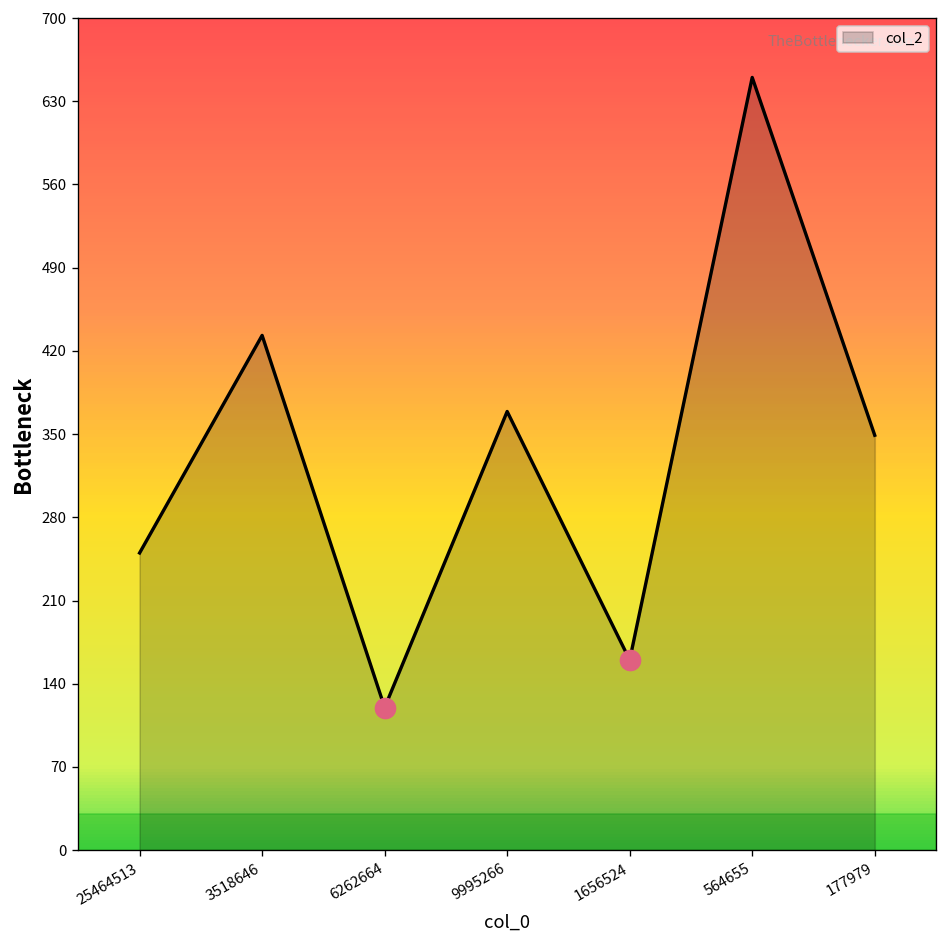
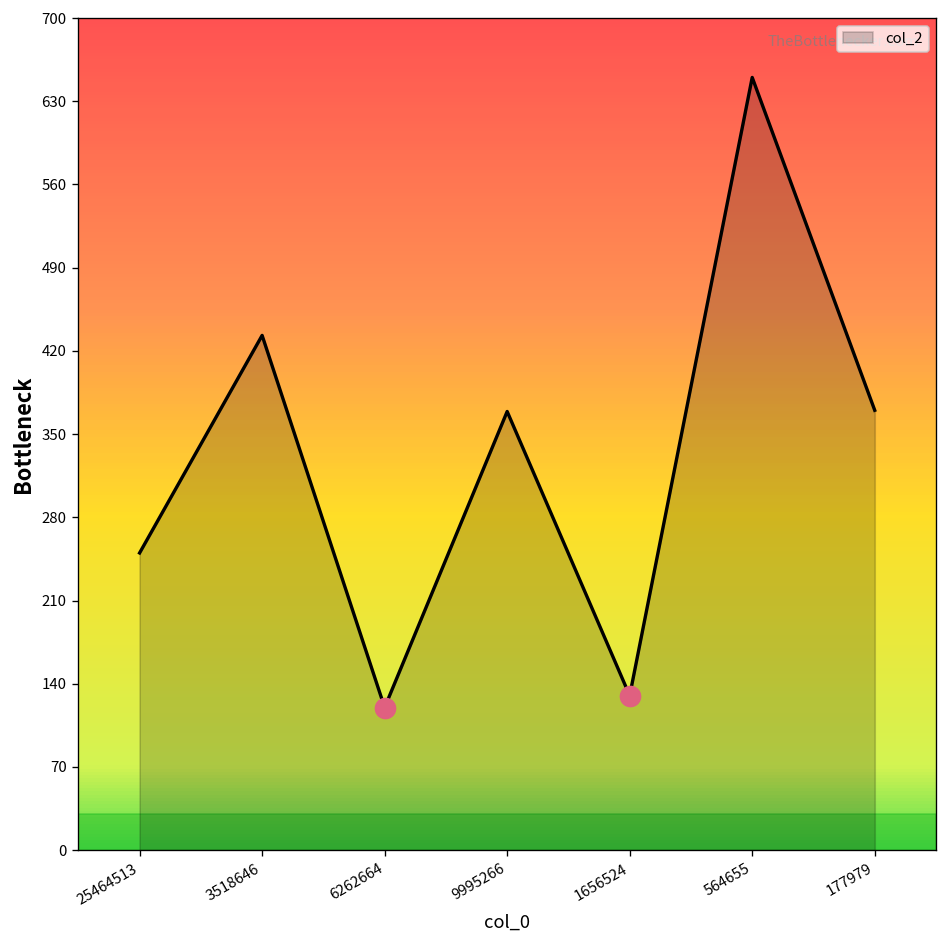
col_2, 1656524: 160 -> 130
col_2, 177979: 350 -> 370
